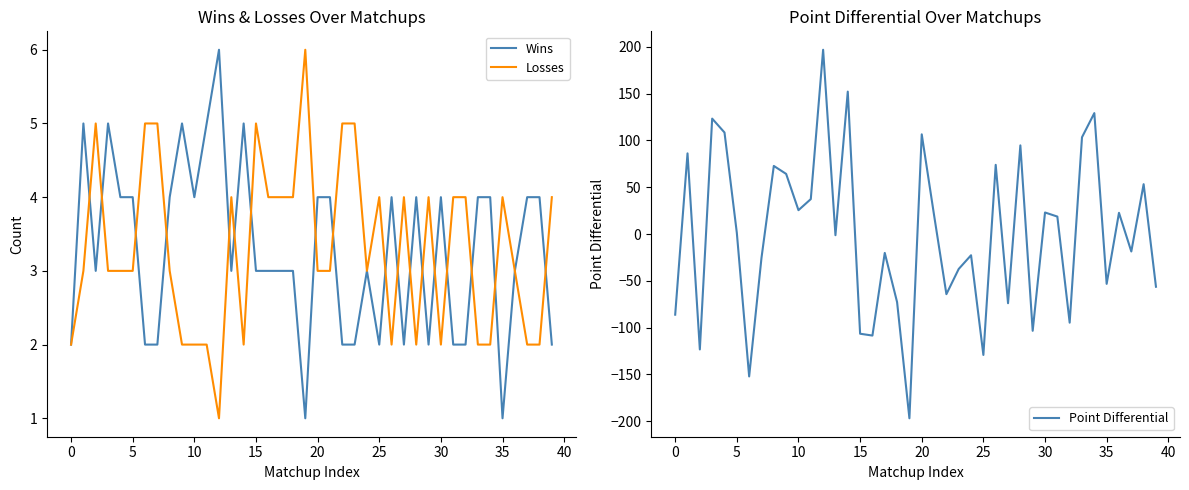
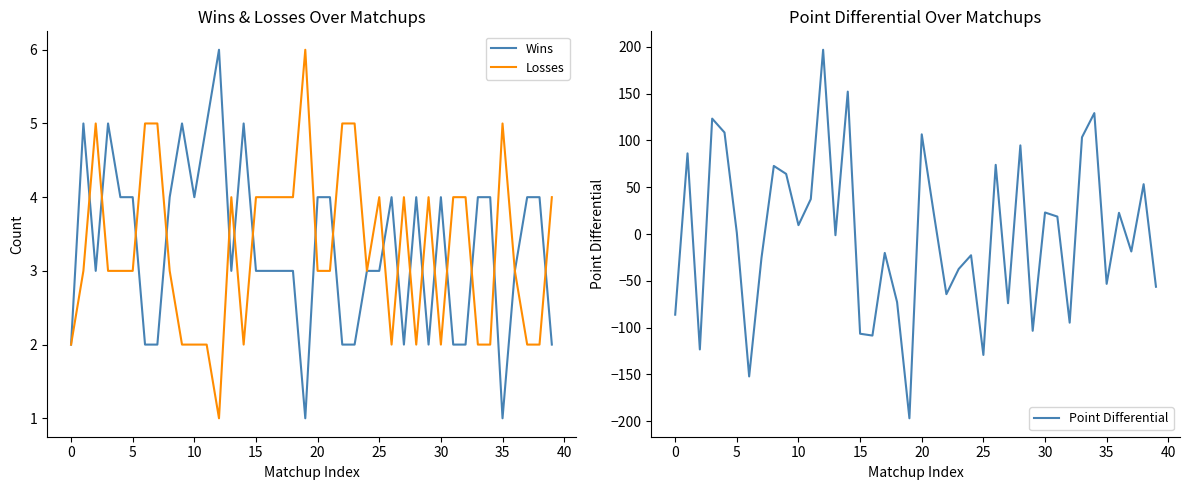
Wins & Losses Over Matchups, Losses, 15: 5 -> 4
Wins & Losses Over Matchups, Wins, 25: 2 -> 3
Wins & Losses Over Matchups, Losses, 35: 4 -> 5
Point Differential Over Matchups, 10: 30 -> 10
